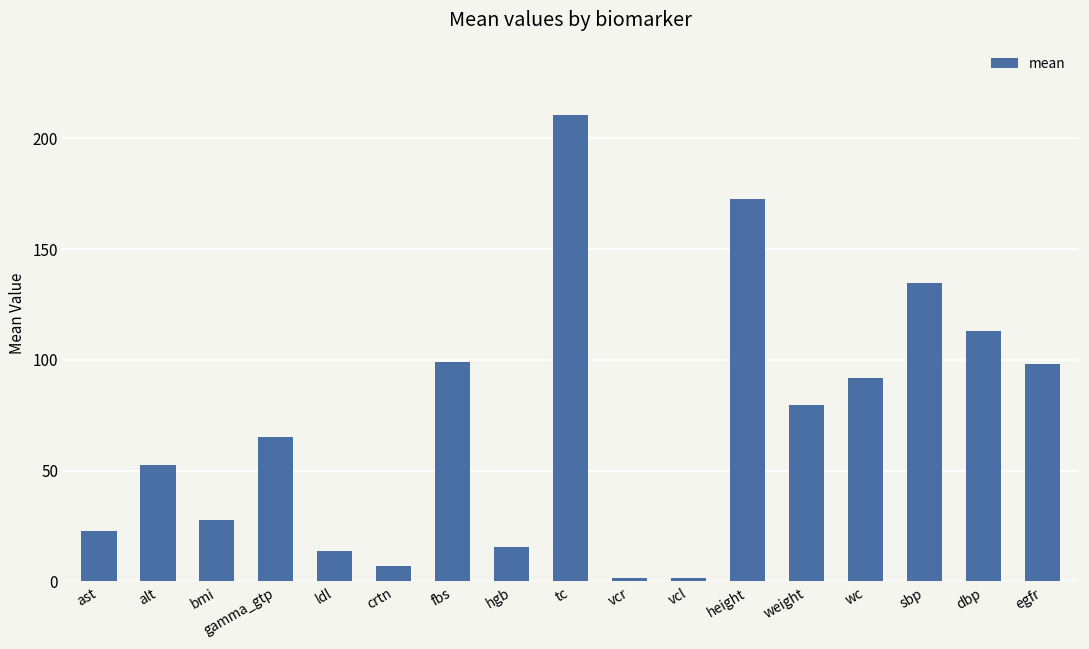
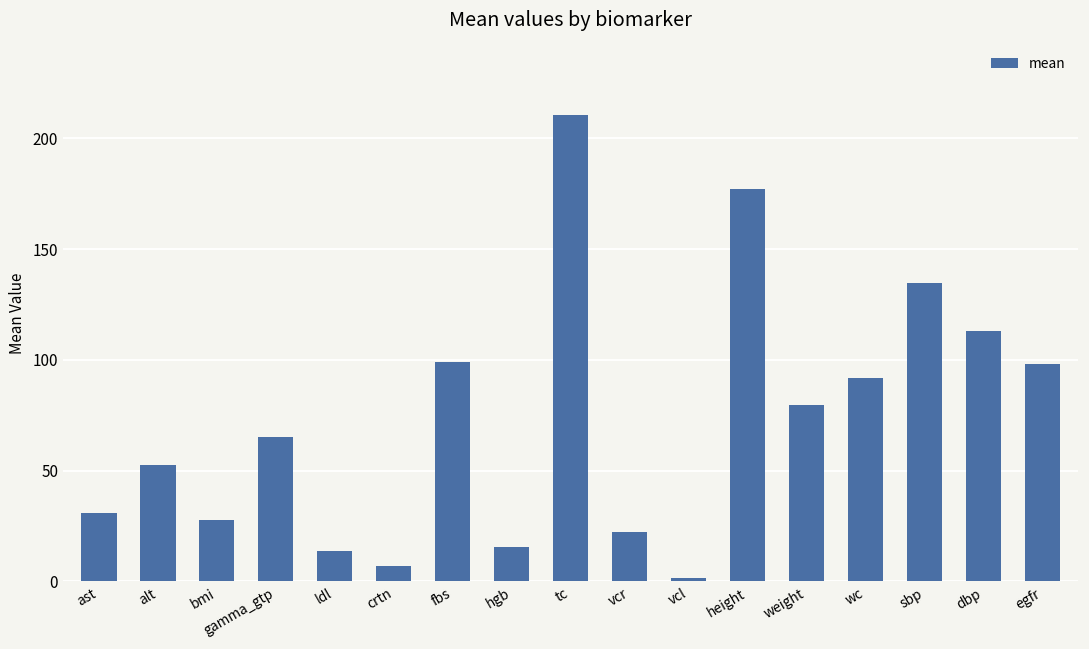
ast: 23 -> 31
vcr: 1 -> 22
height: 173 -> 177
